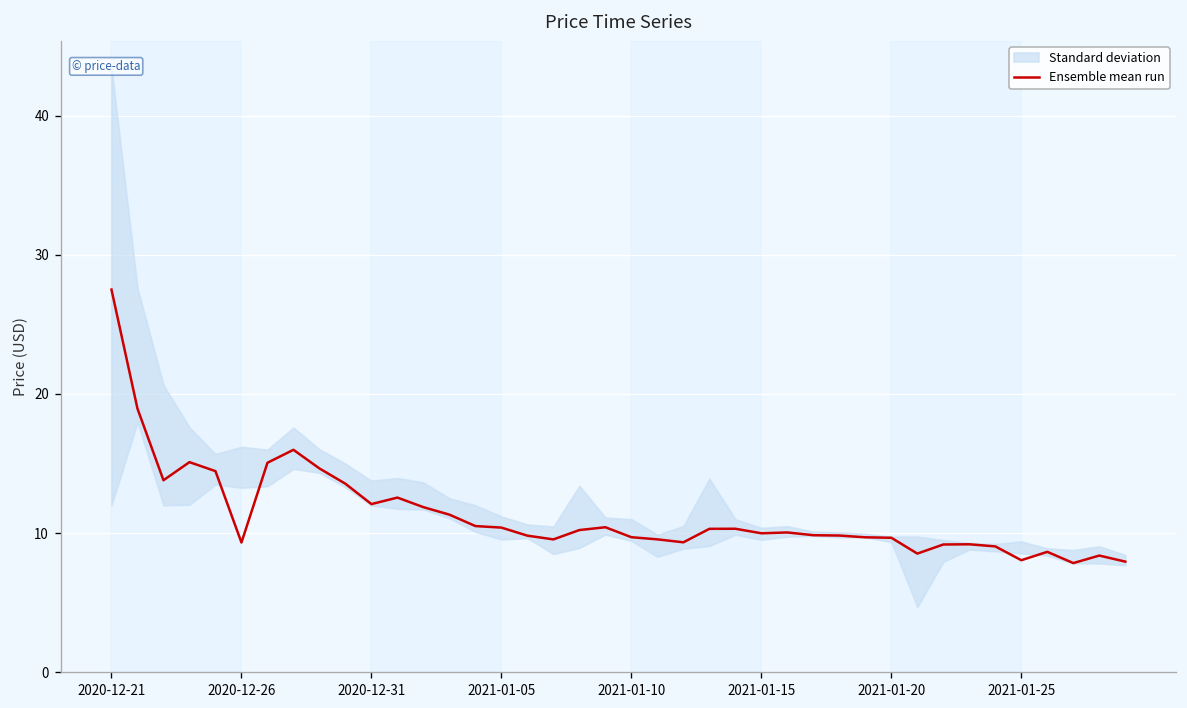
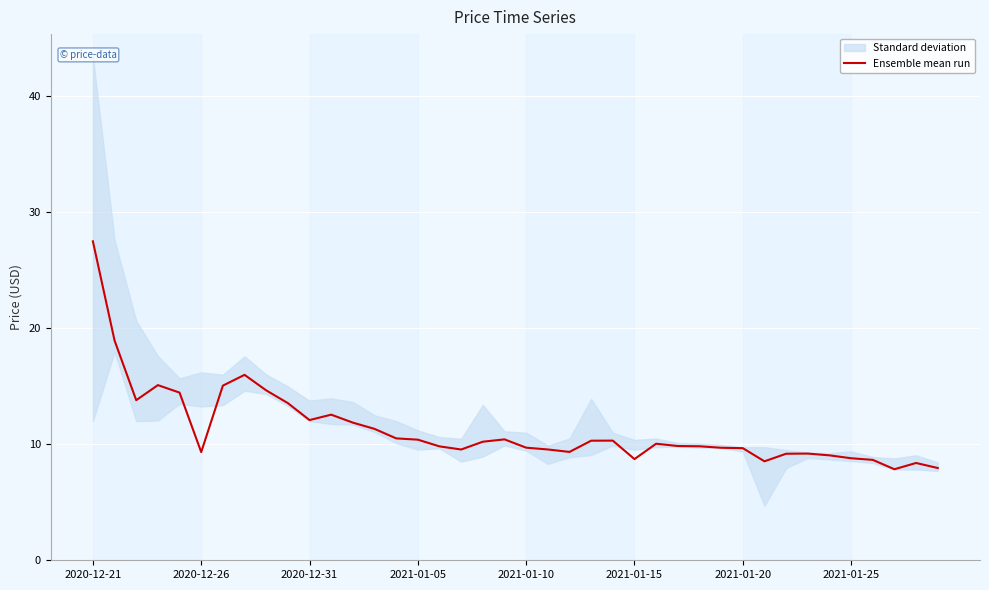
Ensemble mean run, 2021-01-15: 10.0 -> 8.7
Ensemble mean run, 2021-01-25: 8.1 -> 8.8
